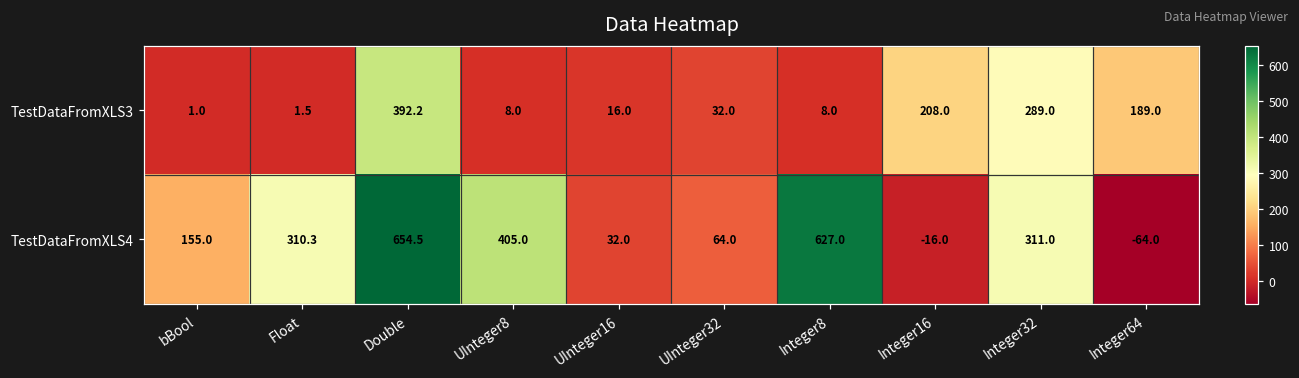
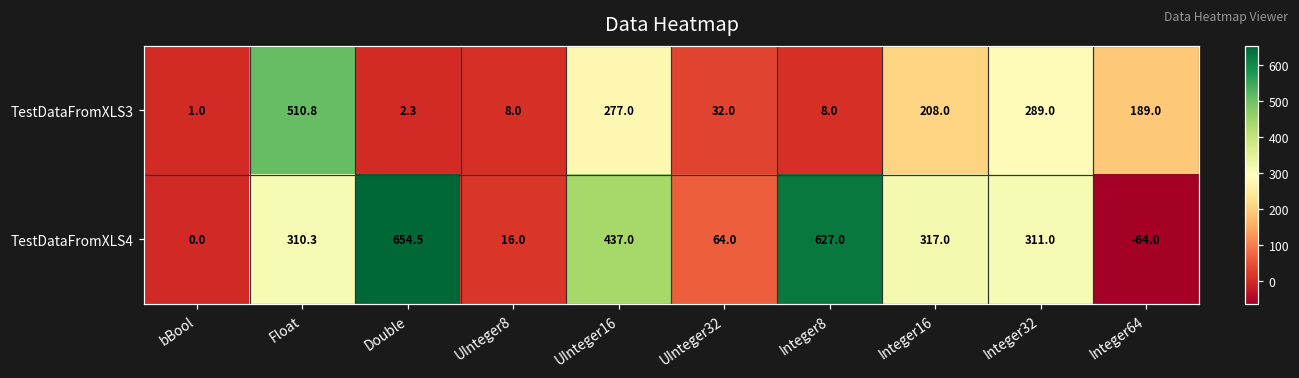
TestDataFromXLS3, Float: 1.5 -> 510.8
TestDataFromXLS3, Double: 392.2 -> 2.3
TestDataFromXLS3, UInteger16: 16.0 -> 277.0
TestDataFromXLS4, bBool: 155.0 -> 0.0
TestDataFromXLS4, UInteger8: 405.0 -> 16.0
TestDataFromXLS4, UInteger16: 32.0 -> 437.0
TestDataFromXLS4, Integer16: -16.0 -> 317.0
